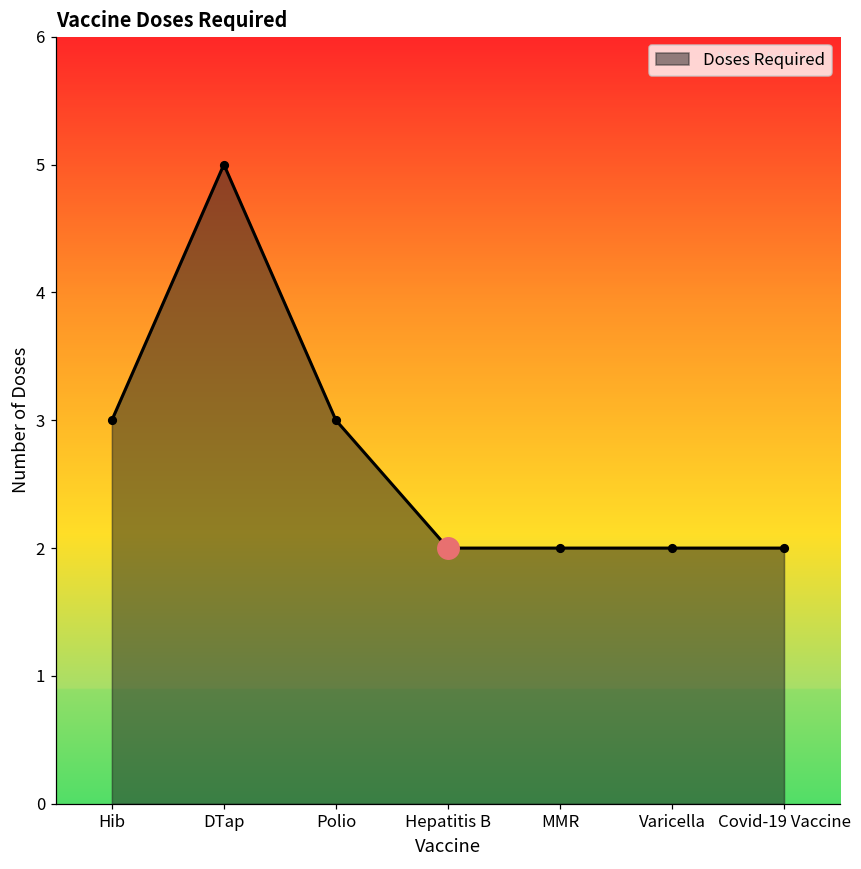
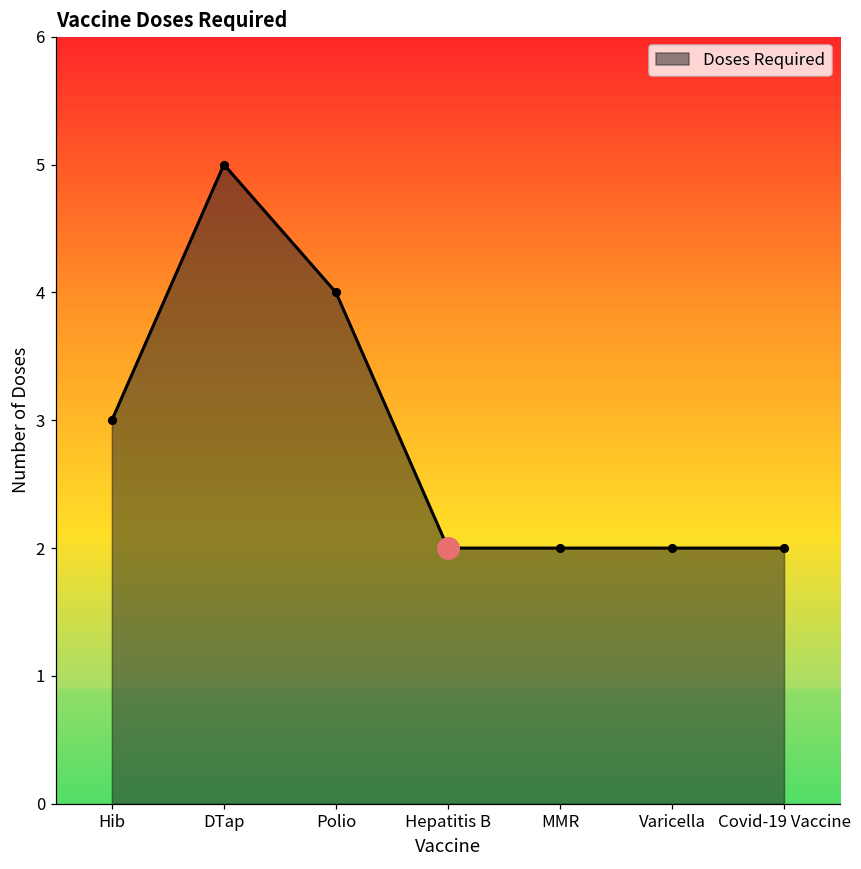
Doses Required, Polio: 3 -> 4
